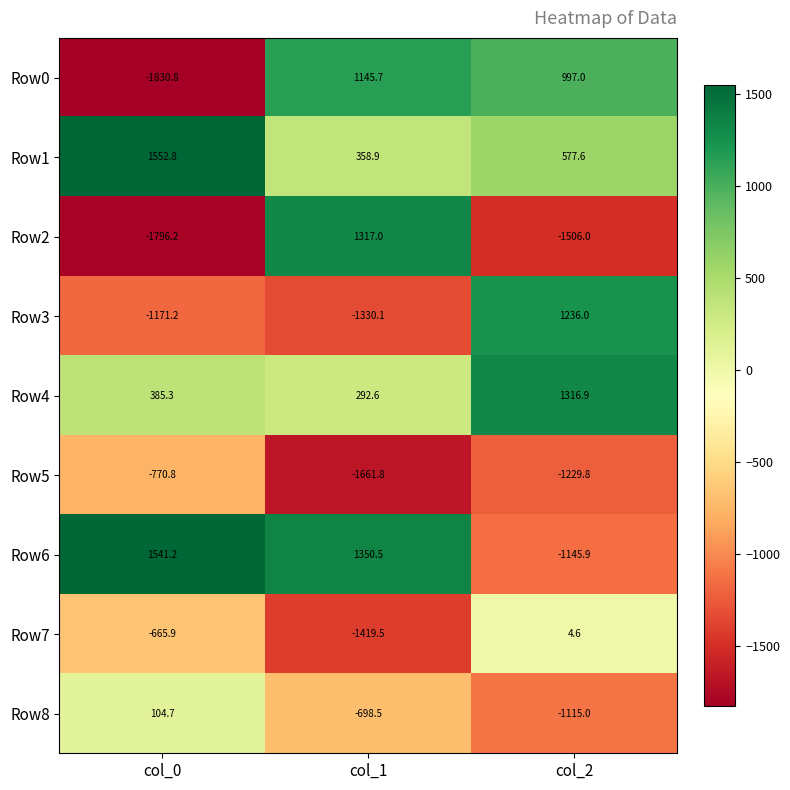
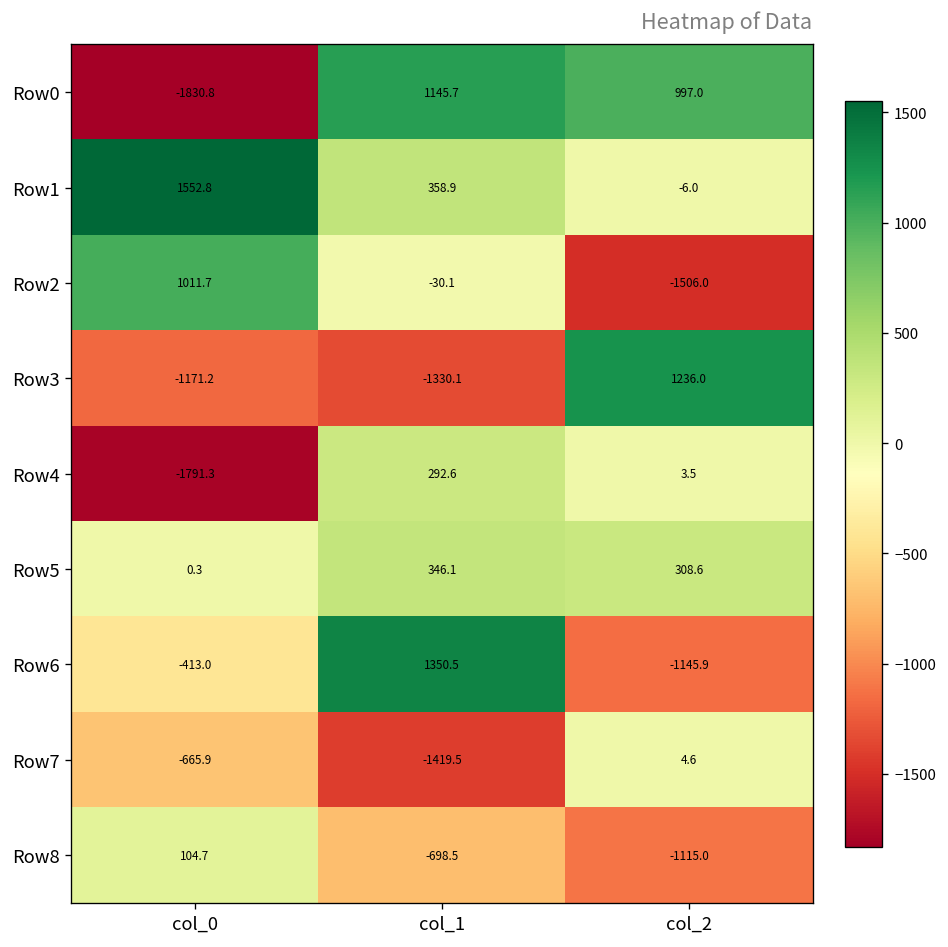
Row1, col_2: 577.6 -> -6.0
Row2, col_0: -1796.2 -> 1011.7
Row2, col_1: 1317.0 -> -30.1
Row4, col_0: 385.3 -> -1791.3
Row4, col_2: 1316.9 -> 3.5
Row5, col_0: -770.8 -> 0.3
Row5, col_1: -1661.8 -> 346.1
Row5, col_2: -1229.8 -> 308.6
Row6, col_0: 1541.2 -> -413.0
